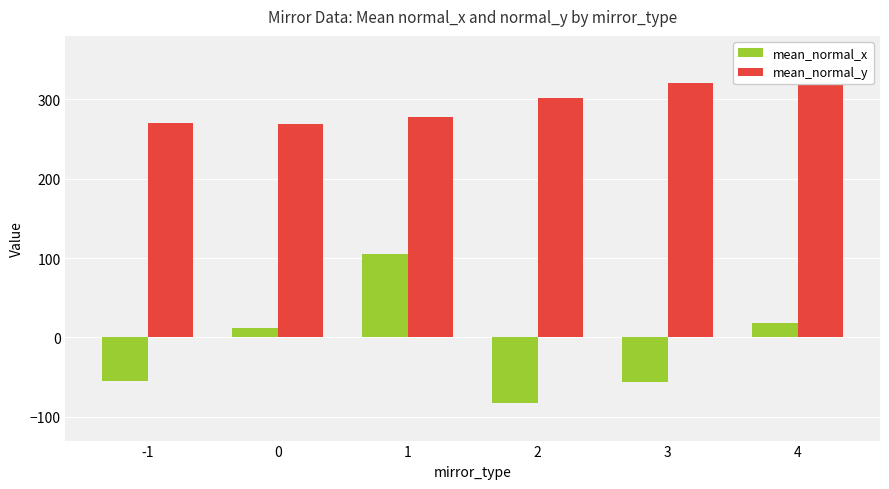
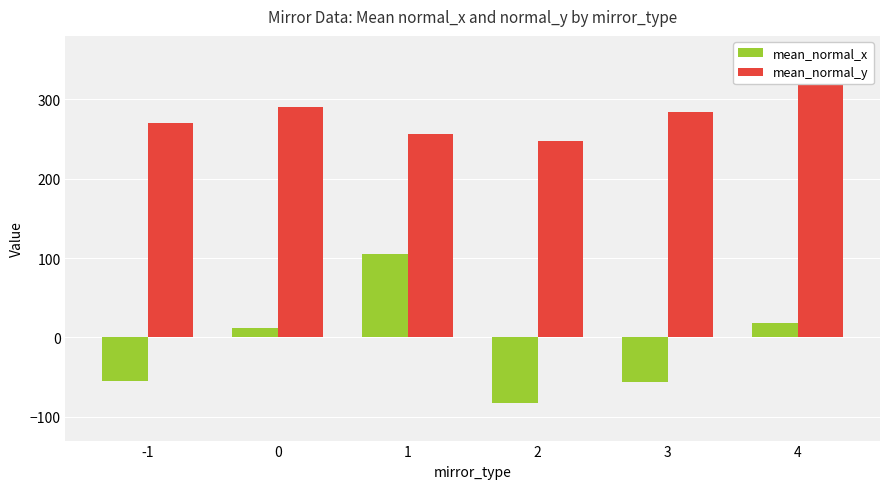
mean_normal_y, 0: 270 -> 290
mean_normal_y, 1: 280 -> 260
mean_normal_y, 2: 300 -> 250
mean_normal_y, 3: 320 -> 280
